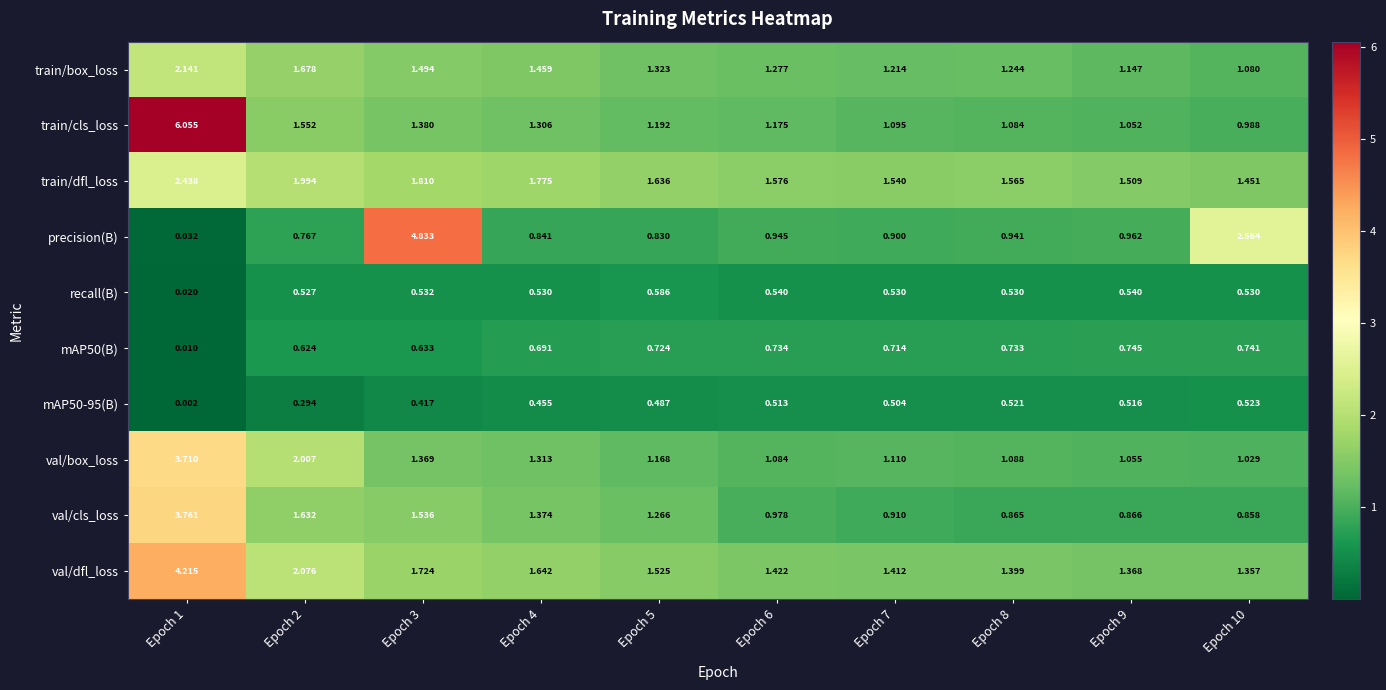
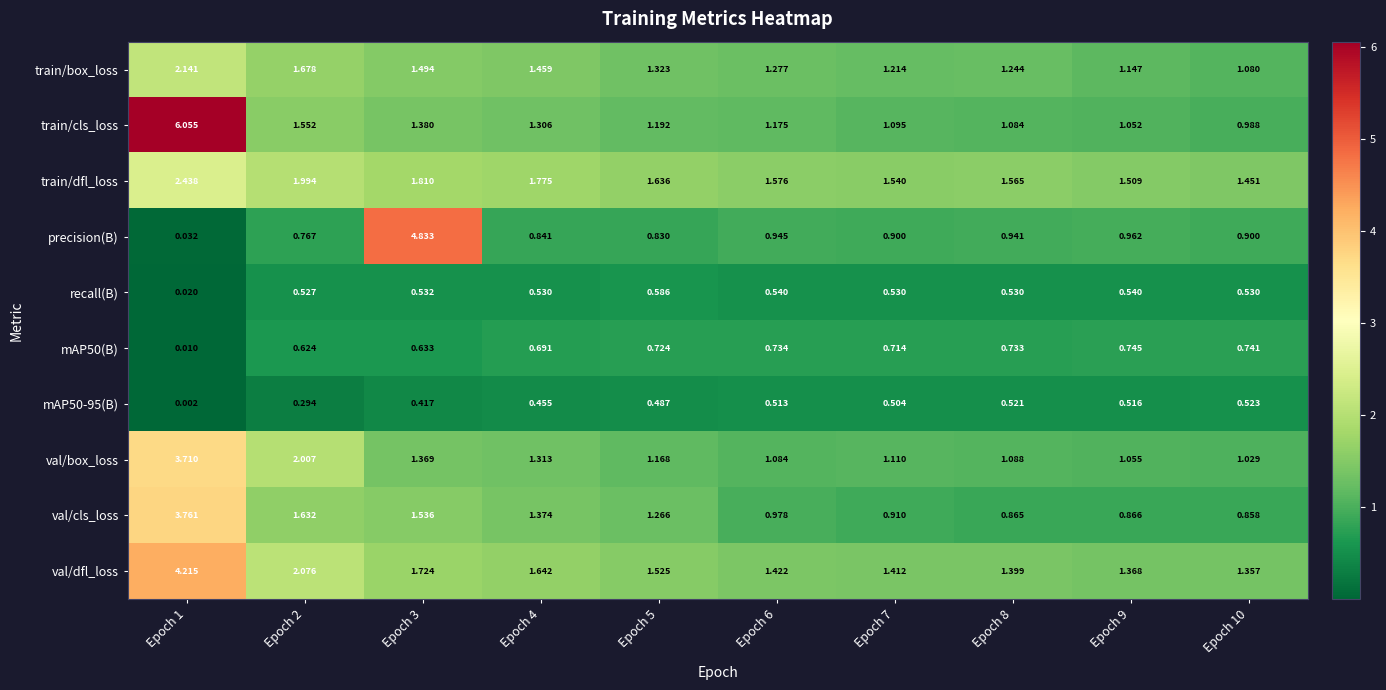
precision(B), Epoch 10: 2.564 -> 0.900
